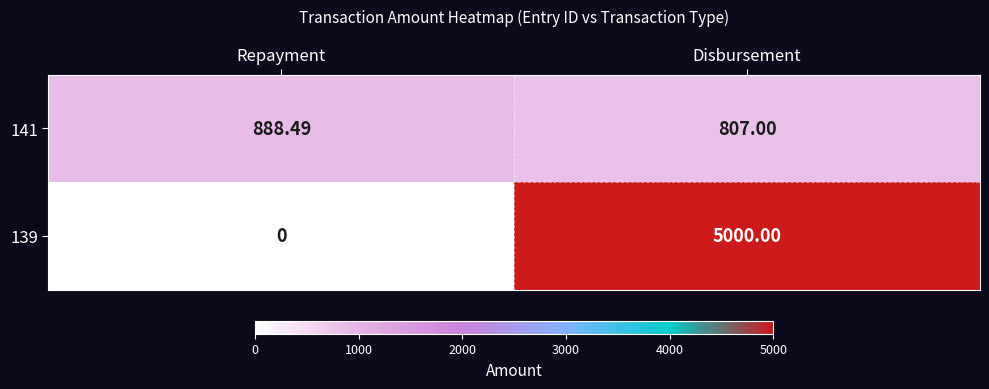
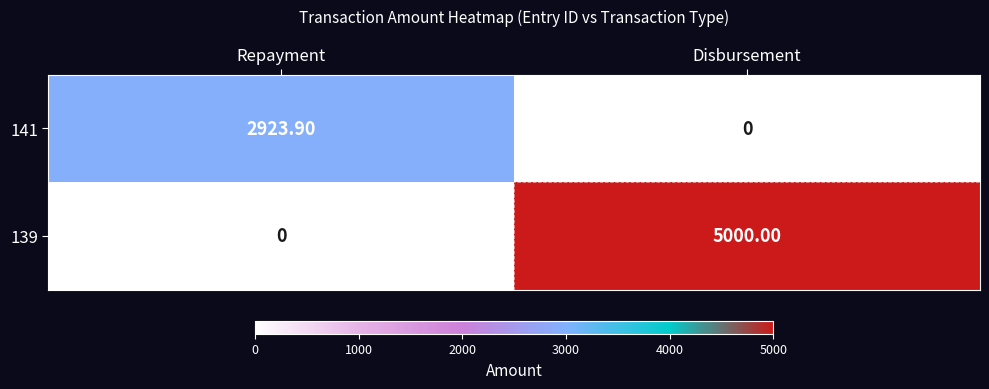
141, Repayment: 888.49 -> 2923.90
141, Disbursement: 807.00 -> 0
